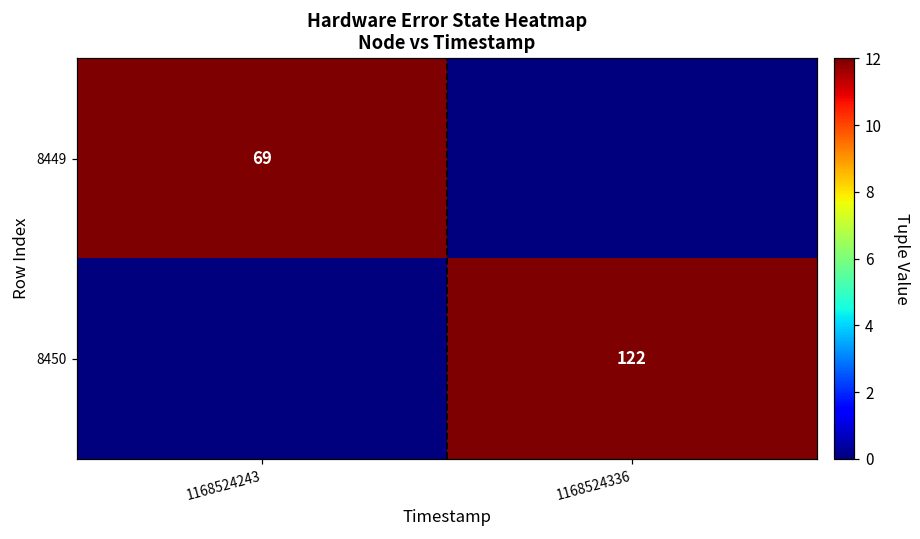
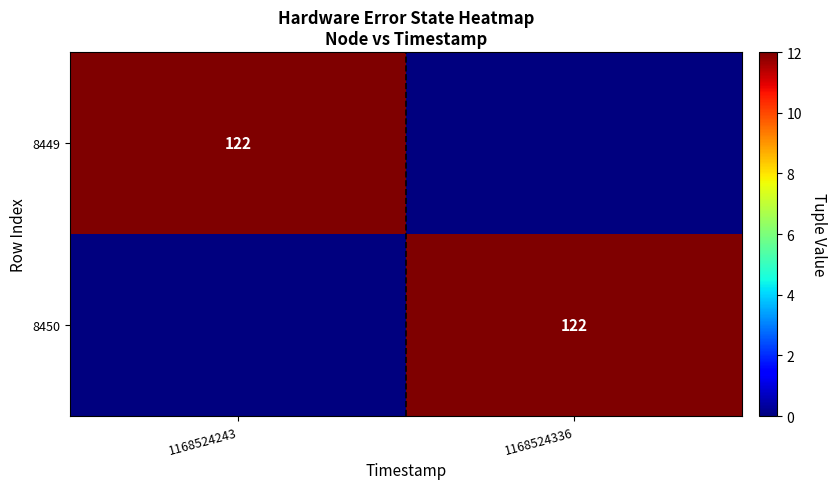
8449, 1168524243: 69 -> 122
